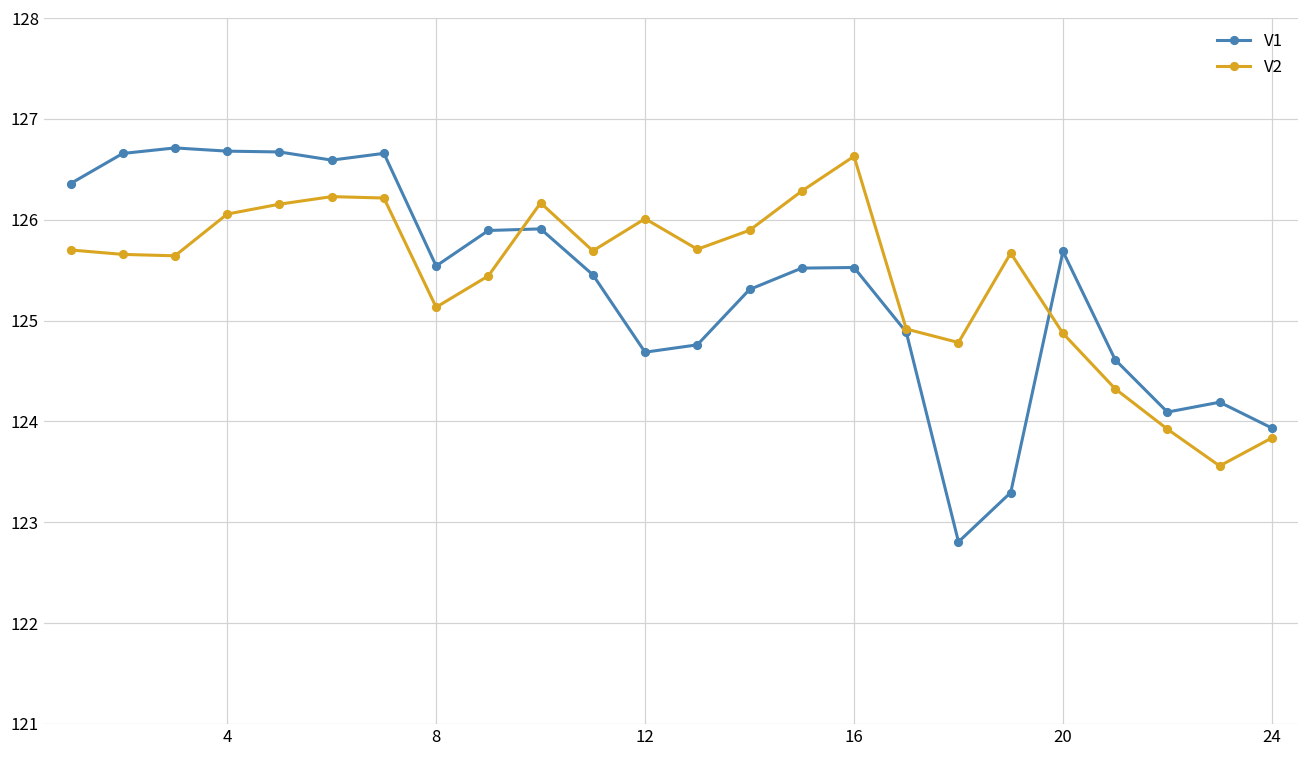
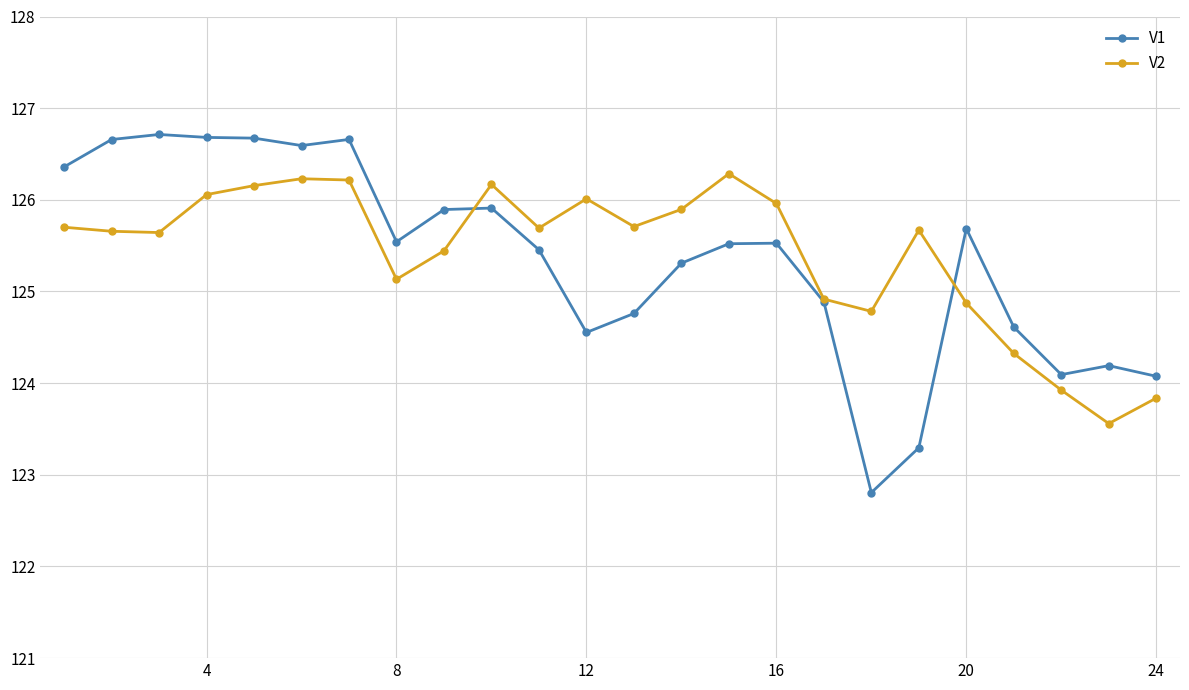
V1, 12: 124.7 -> 124.6
V2, 16: 126.6 -> 126.0
V1, 24: 123.9 -> 124.1
